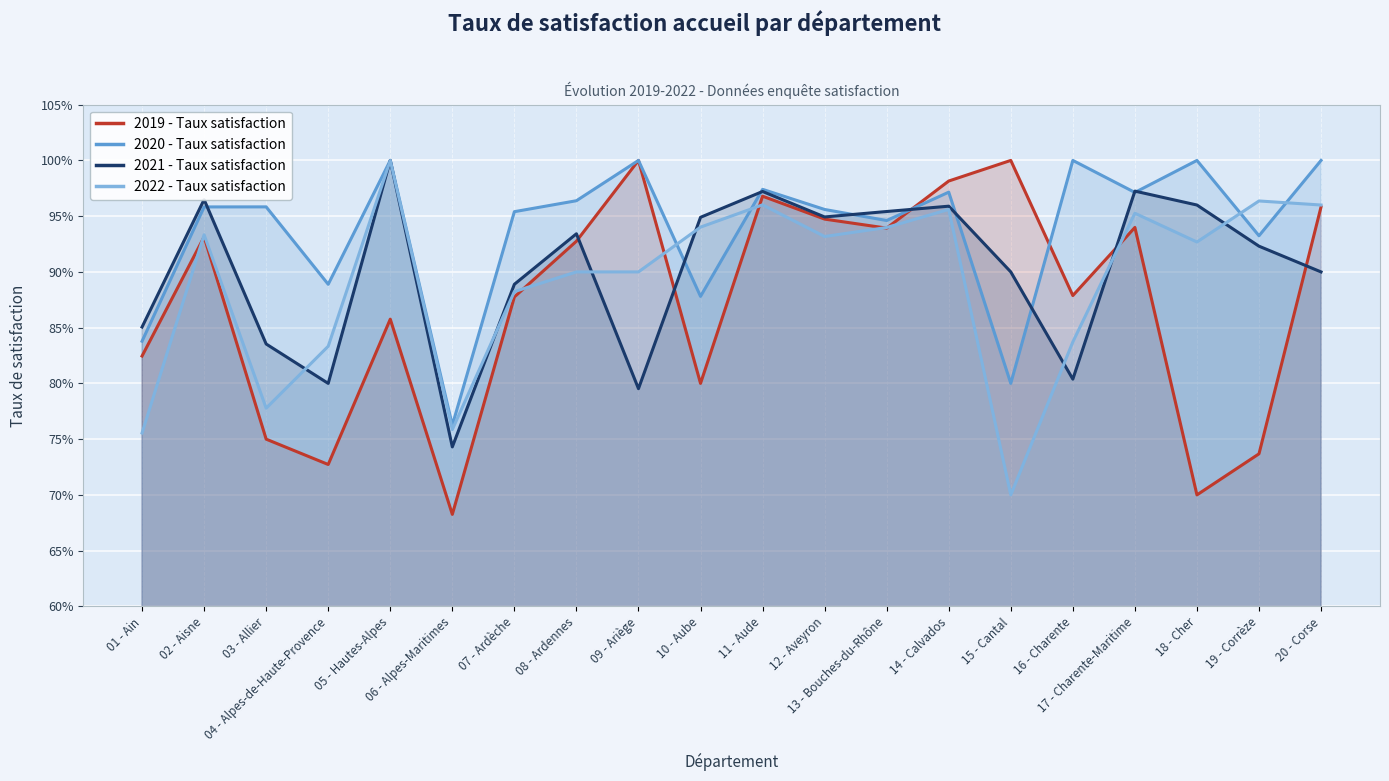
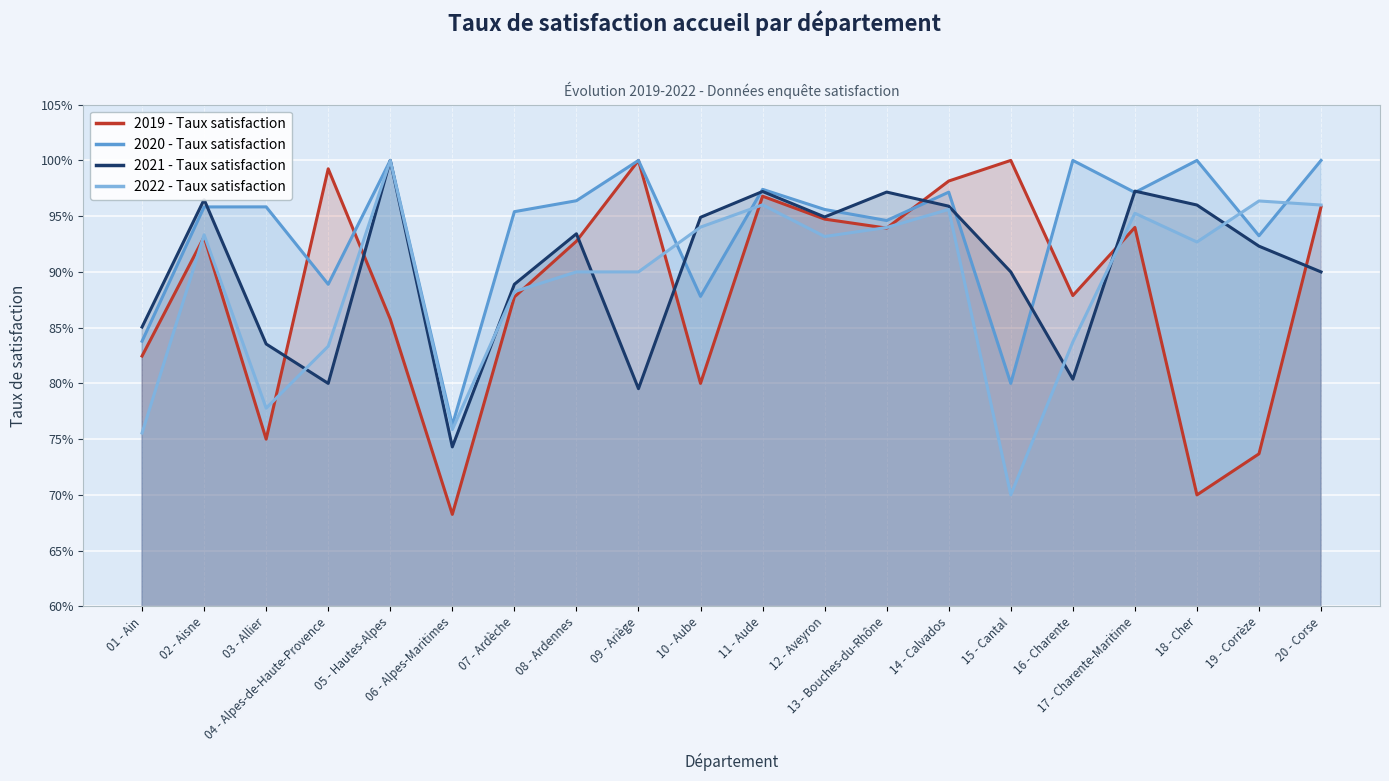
2019 - Taux satisfaction, 04 - Alpes-de-Haute-Provence: 72.7% -> 99.2%
2021 - Taux satisfaction, 13 - Bouches-du-Rhône: 95.4% -> 97.2%
